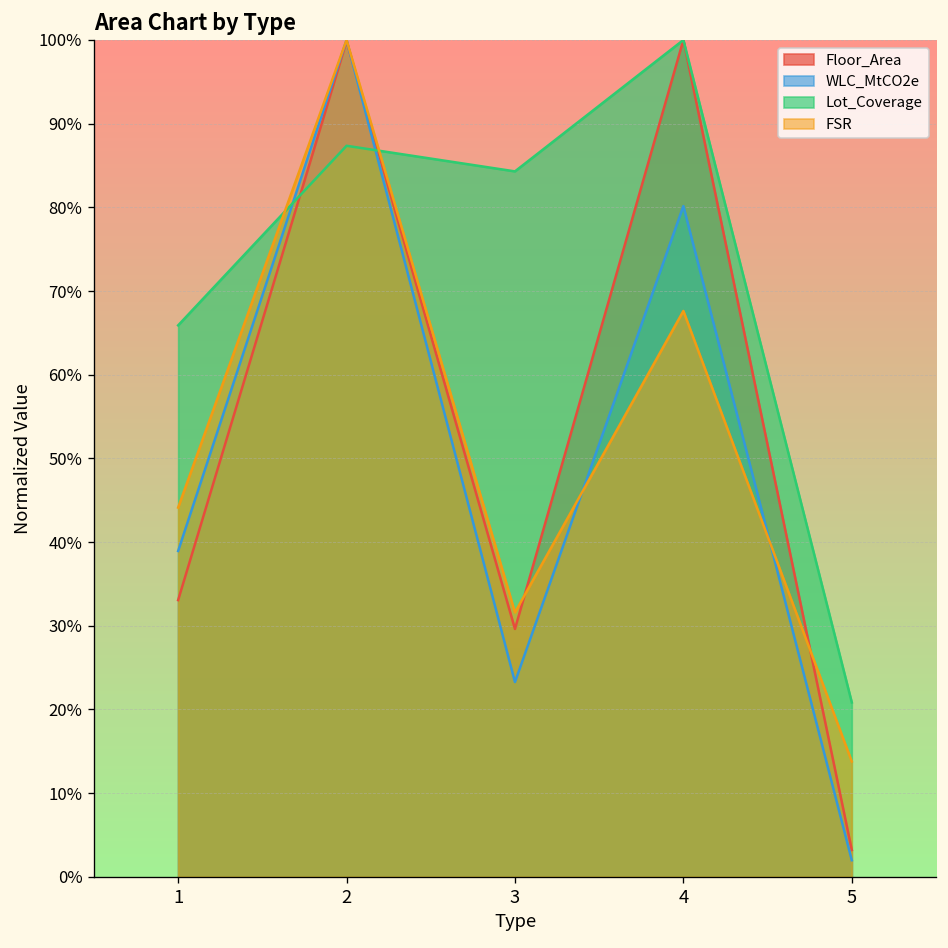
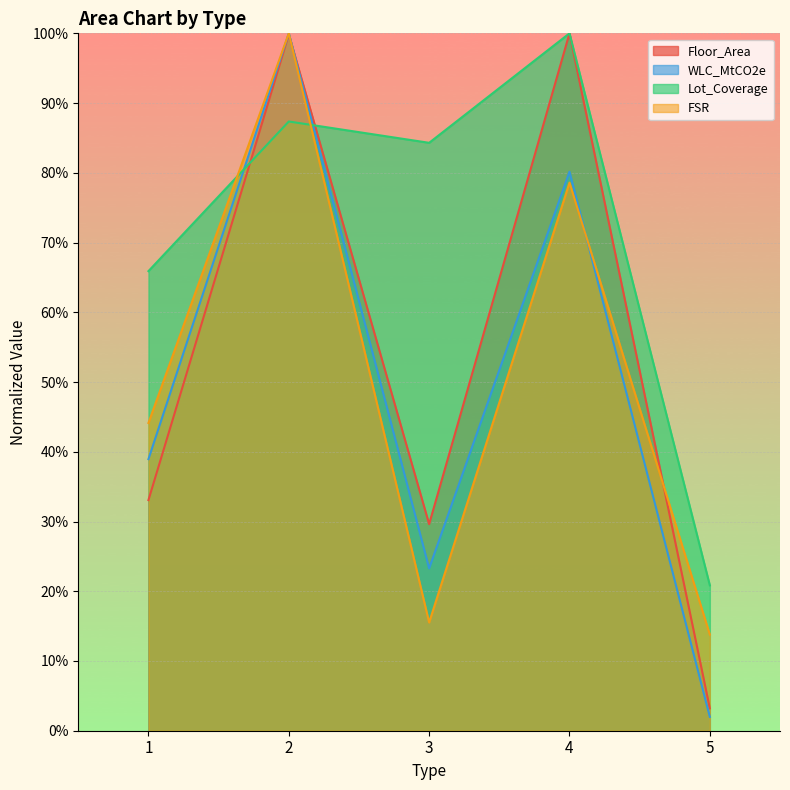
FSR, 3: 32% -> 16%
FSR, 4: 68% -> 79%
